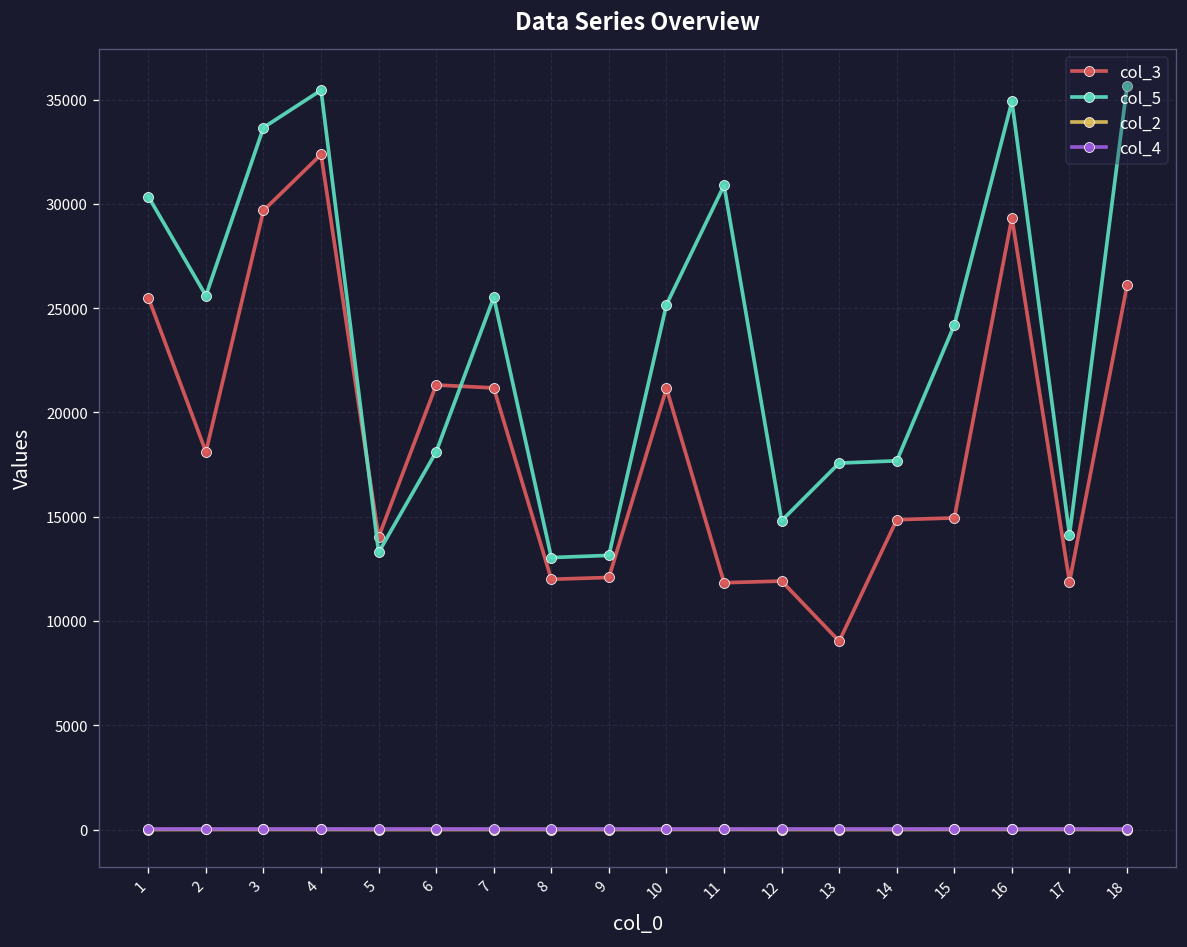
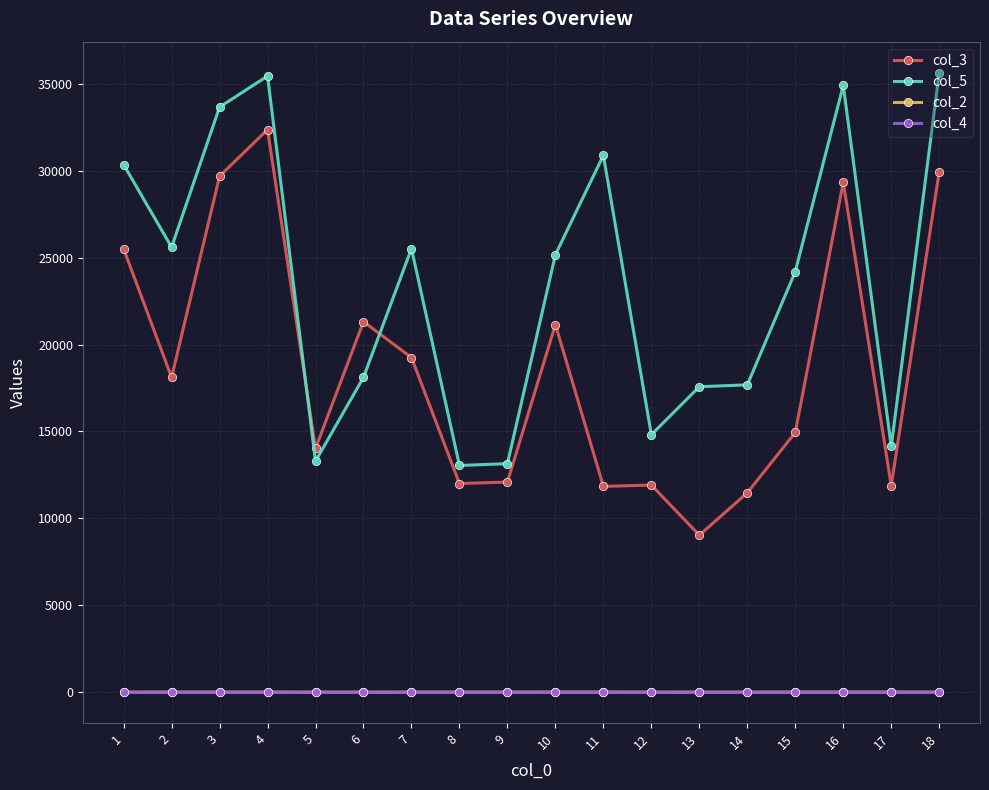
col_3, 7: 21200 -> 19200
col_3, 14: 14900 -> 11500
col_3, 18: 26100 -> 30000
